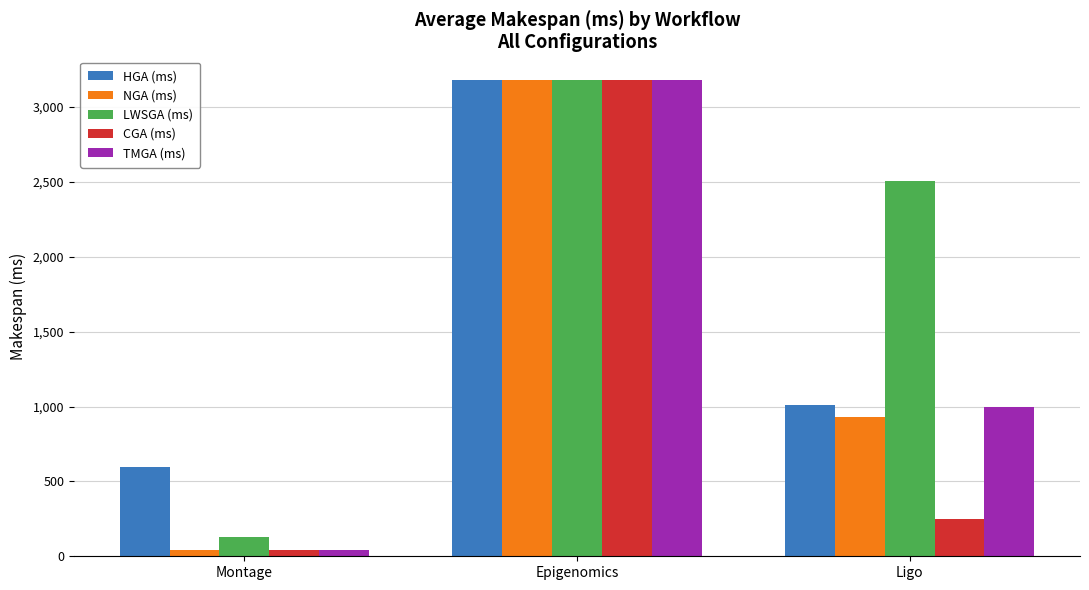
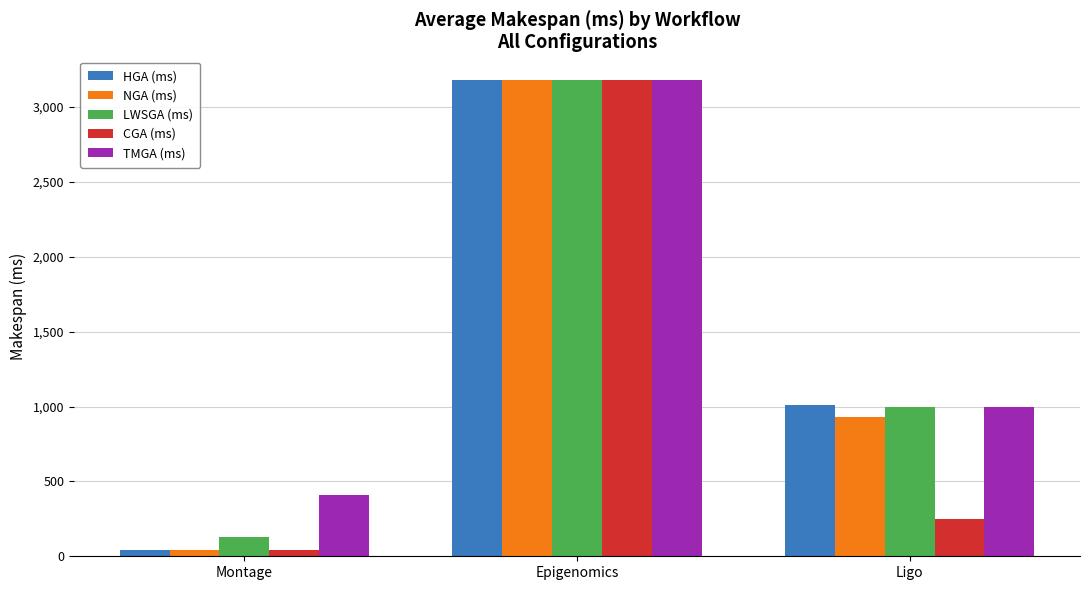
HGA (ms), Montage: 600 -> 40
TMGA (ms), Montage: 40 -> 410
LWSGA (ms), Ligo: 2,510 -> 1,000
